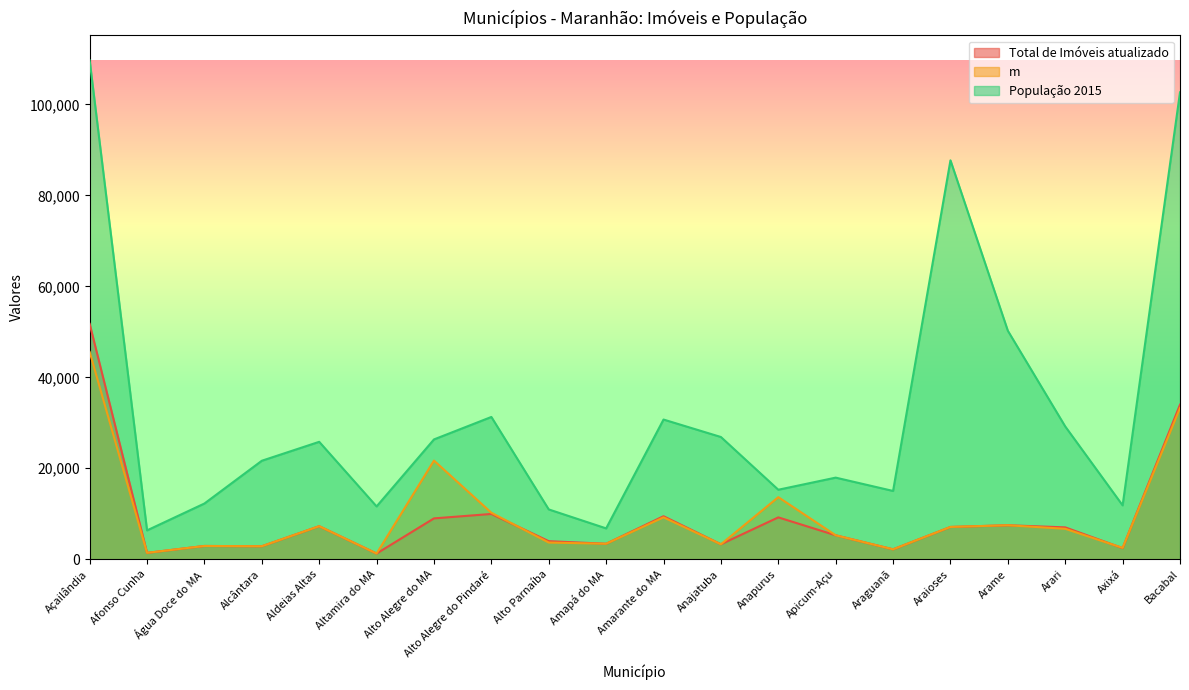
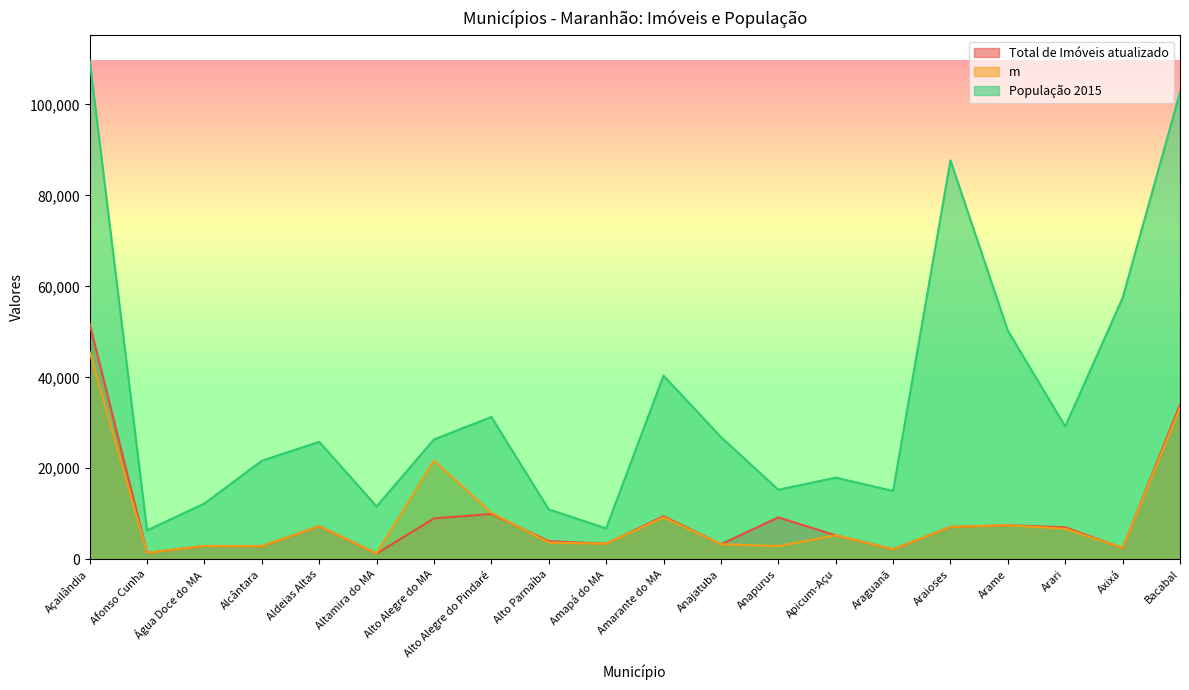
População 2015, Amarante do MA: 31,000 -> 40,000
m, Anapurus: 14,000 -> 3,000
População 2015, Axixá: 12,000 -> 57,000
